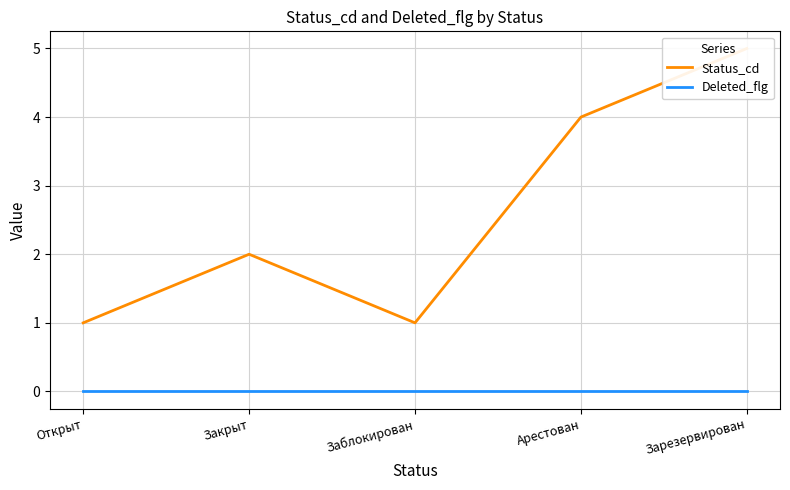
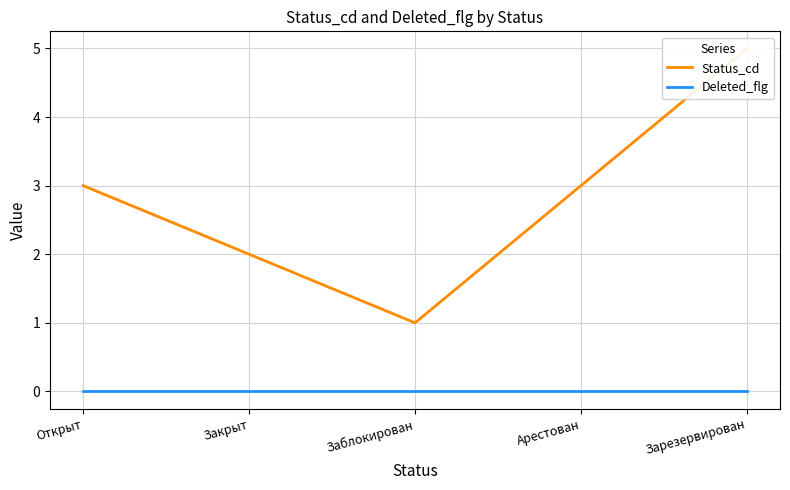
Status_cd, Открыт: 1 -> 3
Status_cd, Арестован: 4 -> 3
